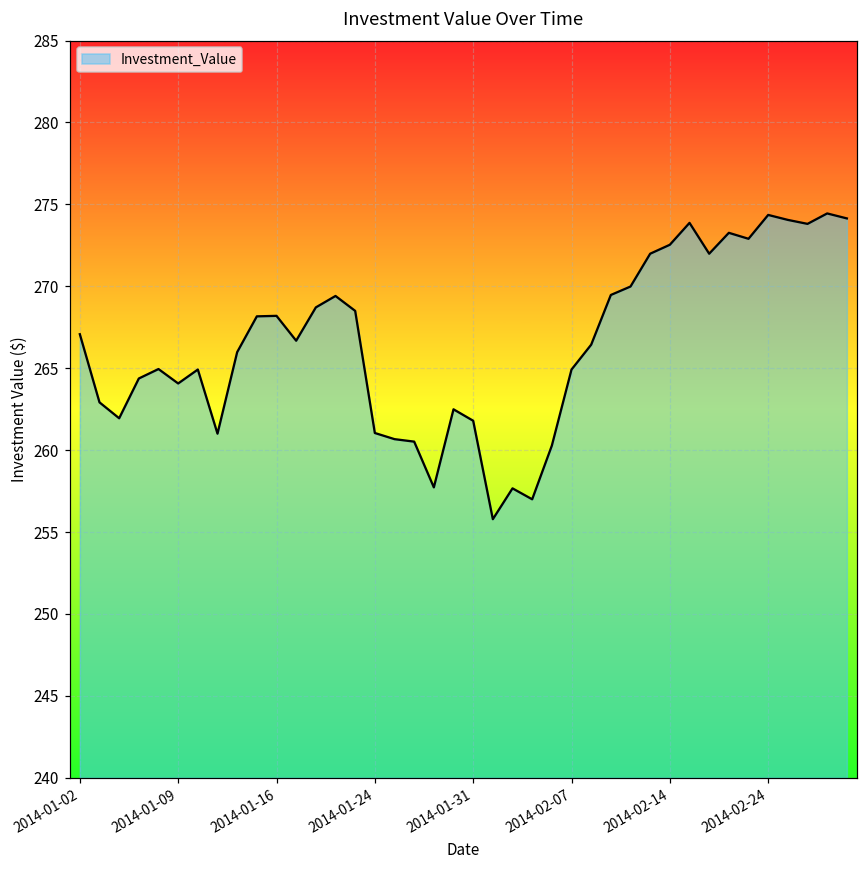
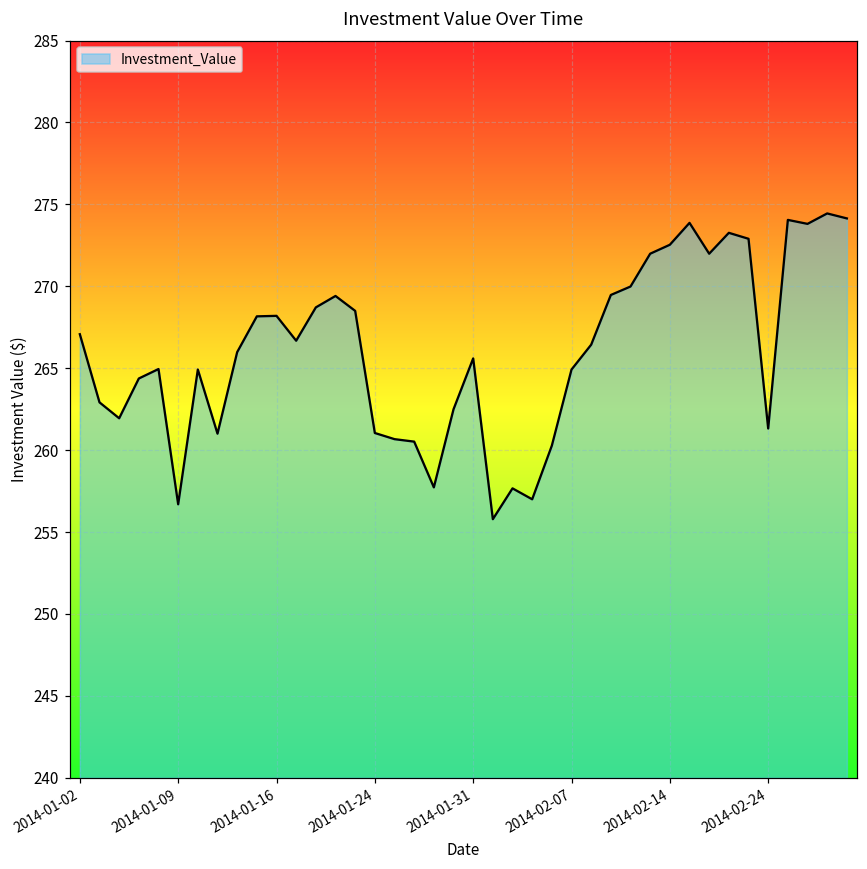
2014-01-09: 264.1 -> 256.7
2014-01-31: 261.8 -> 265.6
2014-02-24: 274.4 -> 261.3
